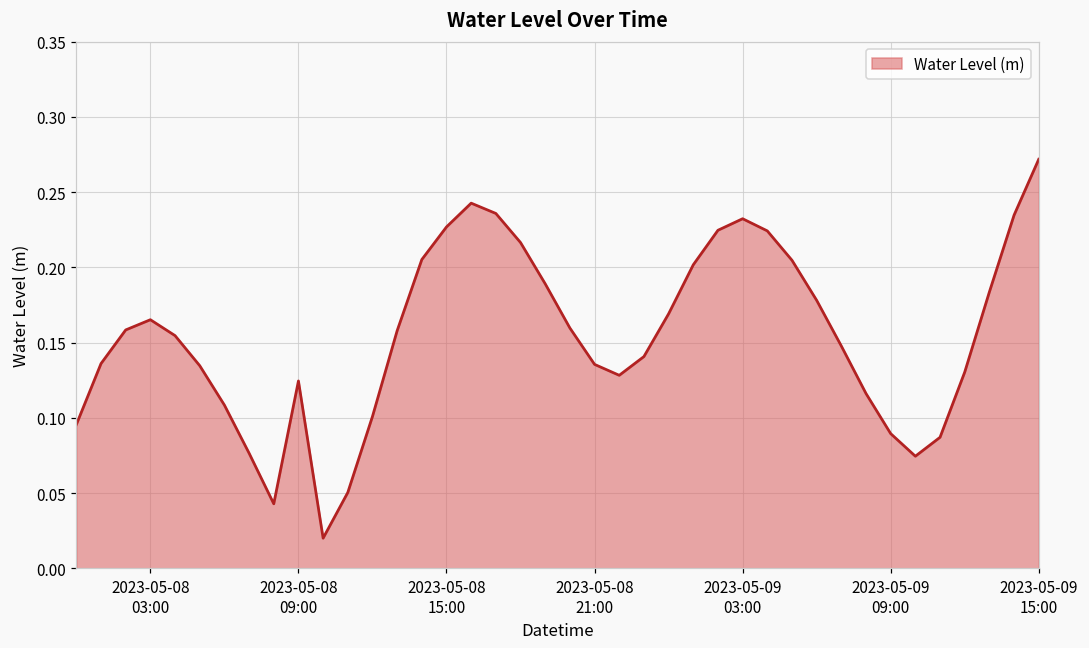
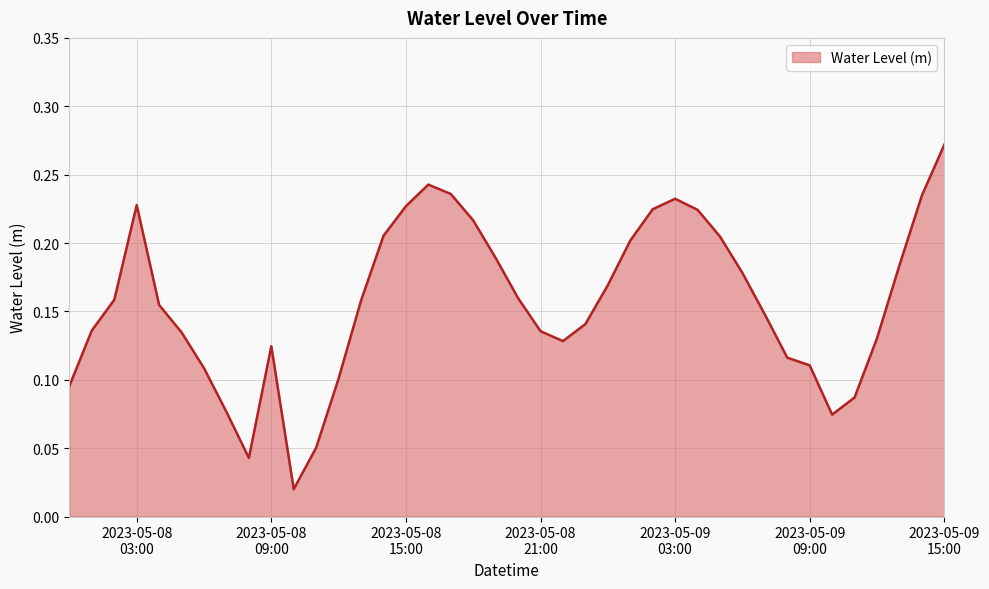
2023-05-08 03:00: 0.165 -> 0.228
2023-05-09 09:00: 0.090 -> 0.111
